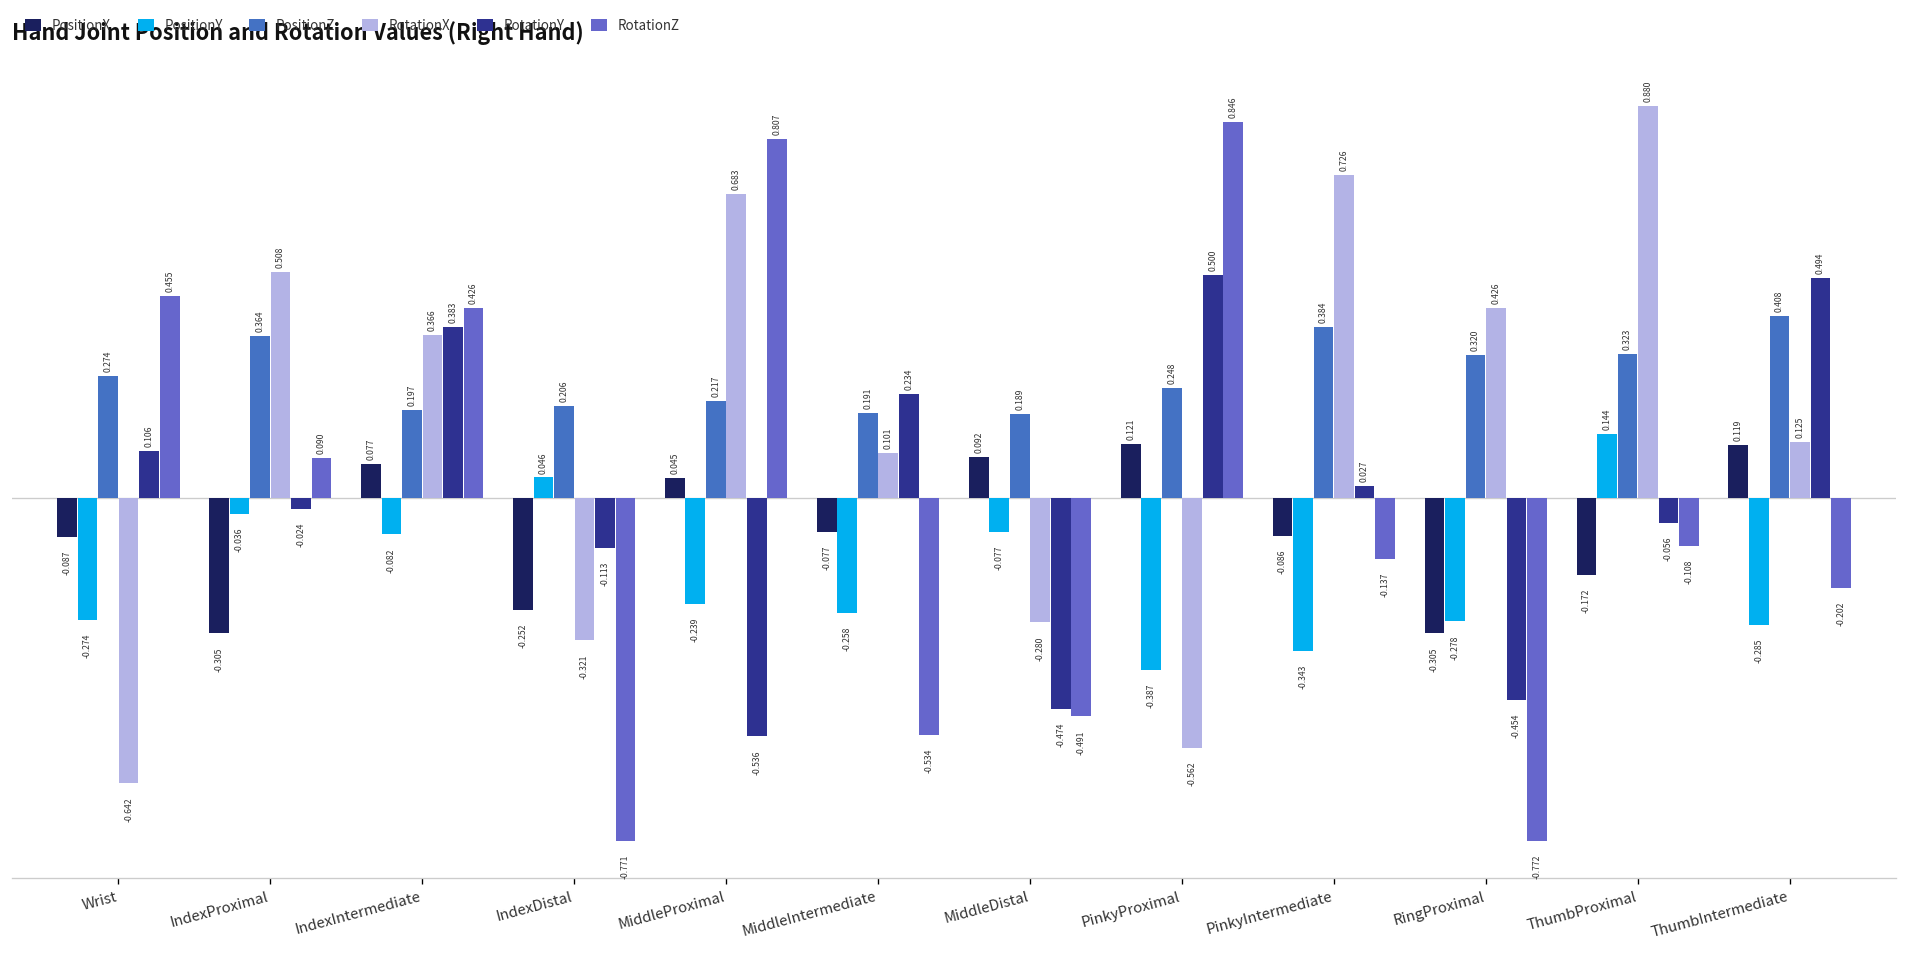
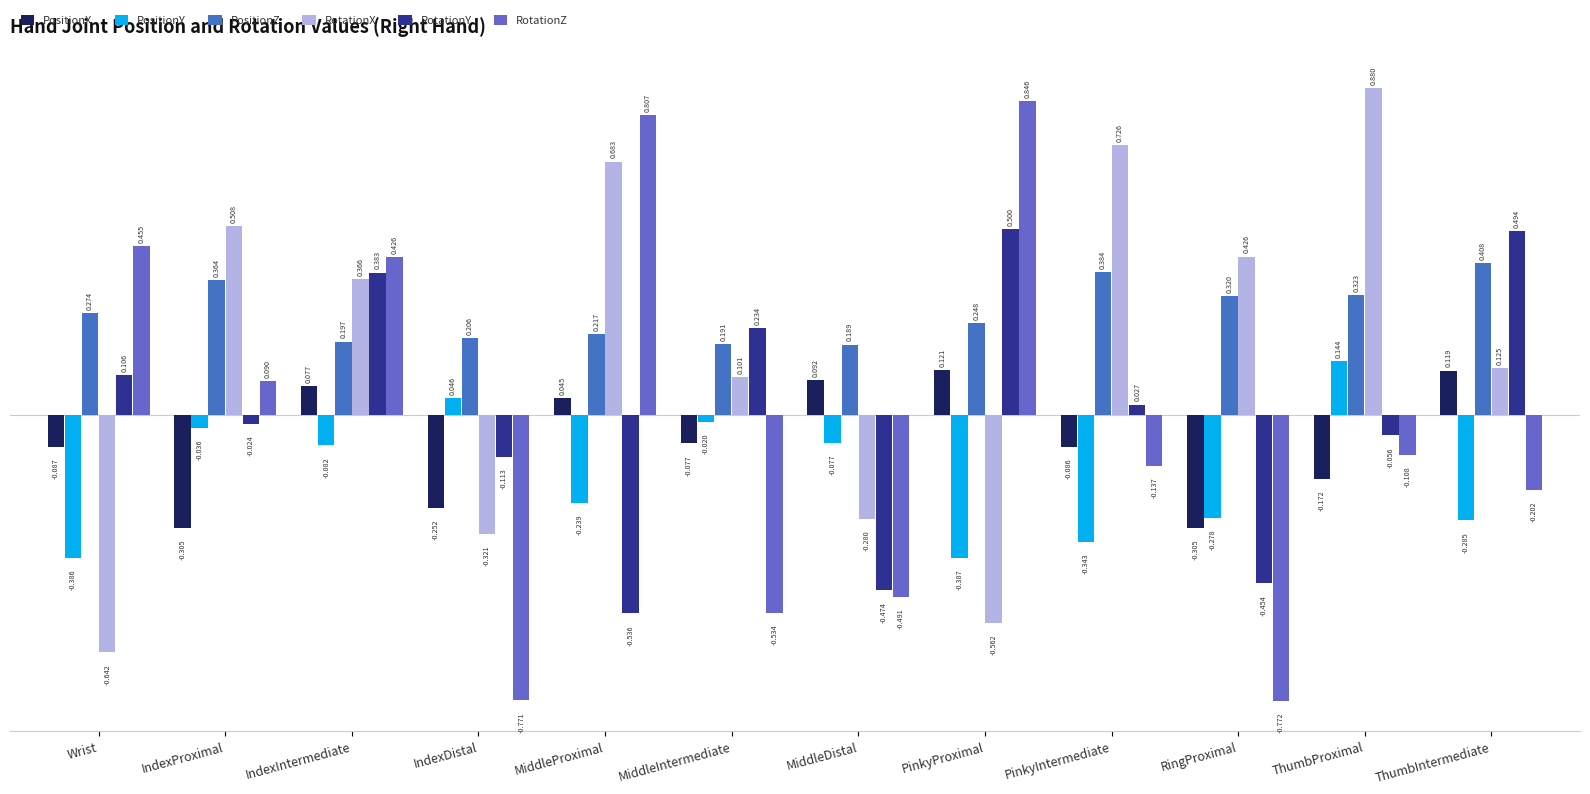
PositionY, Wrist: -0.274 -> -0.386
PositionY, MiddleIntermediate: -0.258 -> -0.020
